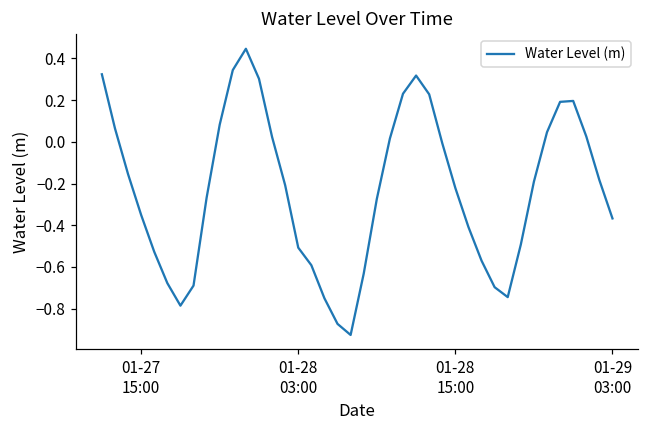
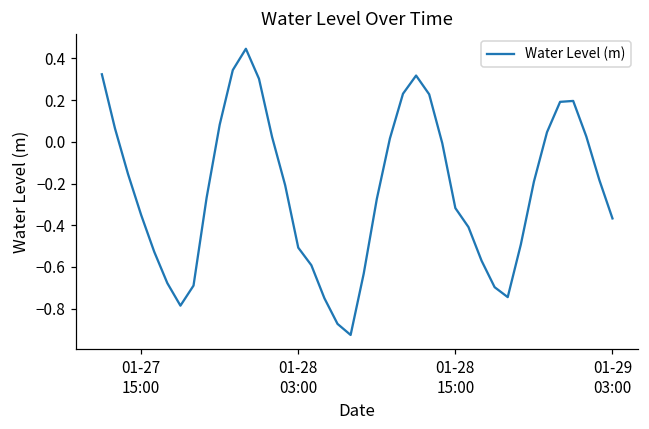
01-28 15:00: -0.22 -> -0.32
